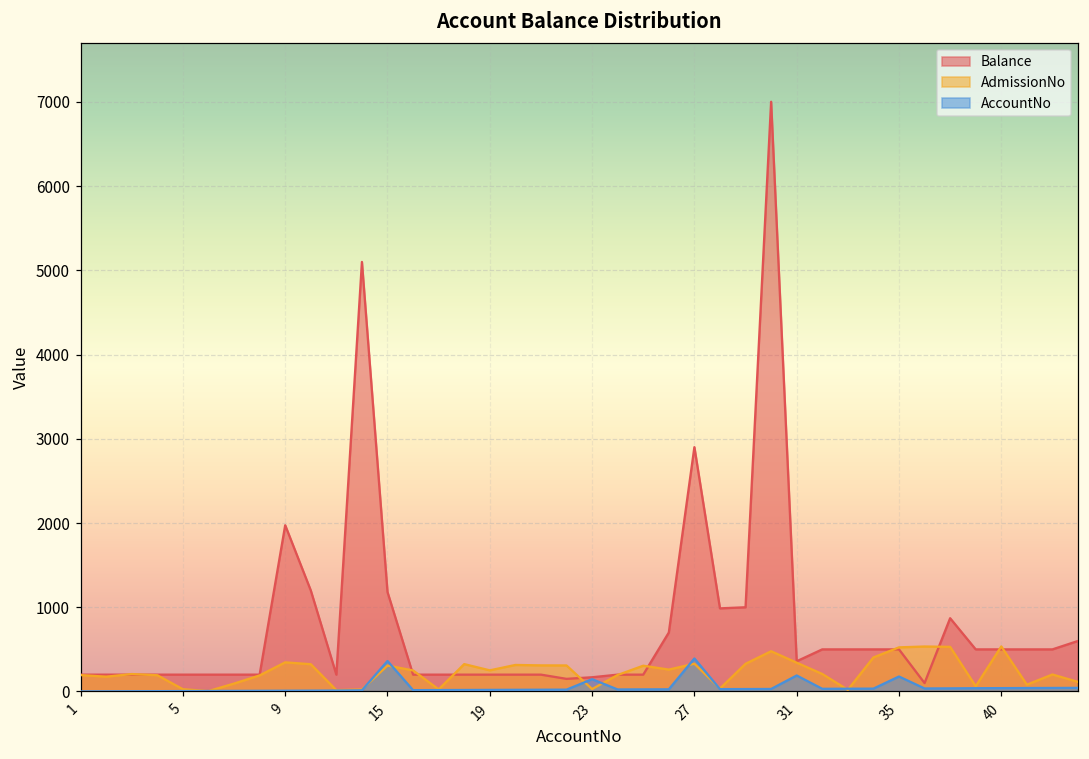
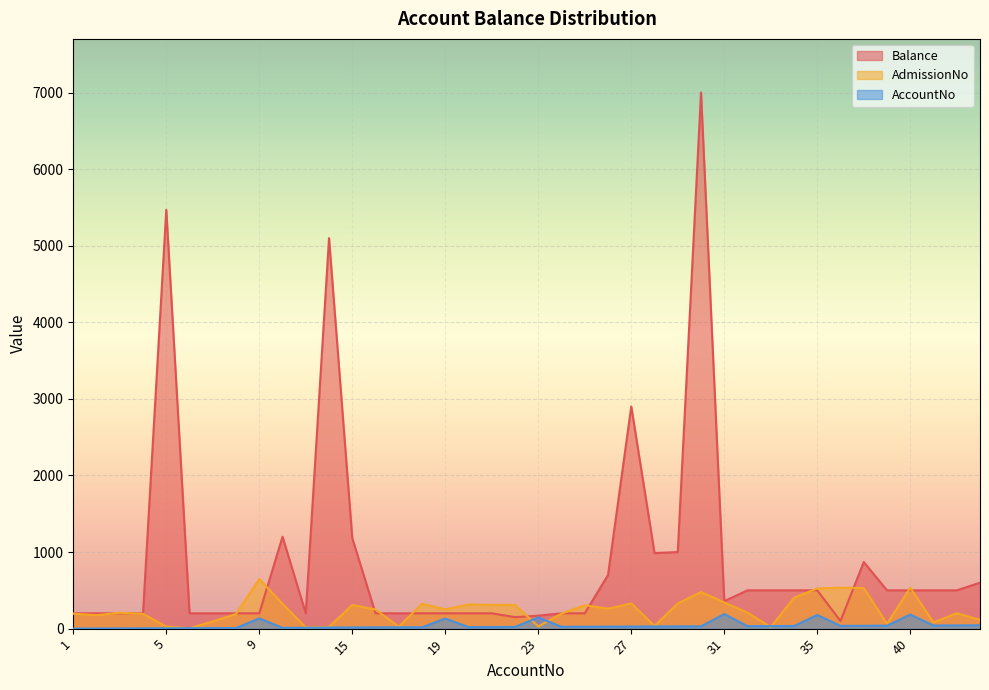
Balance, 5: 200 -> 5500
Balance, 9: 2000 -> 200
AdmissionNo, 9: 300 -> 600
AccountNo, 9: 0 -> 100
AccountNo, 15: 400 -> 0
AccountNo, 19: 0 -> 100
AccountNo, 27: 400 -> 0
AccountNo, 40: 0 -> 200
